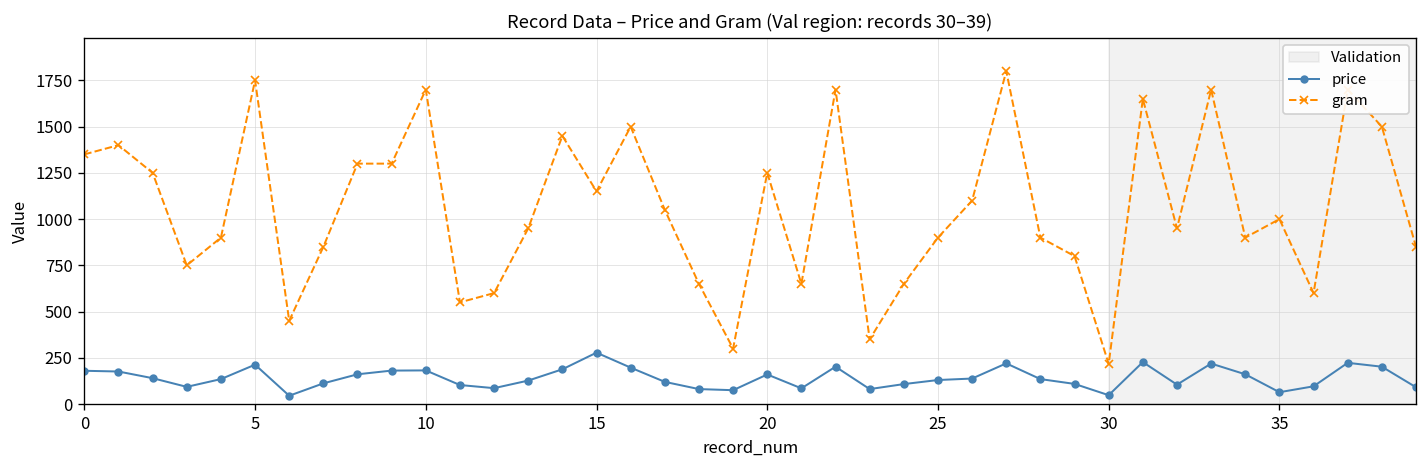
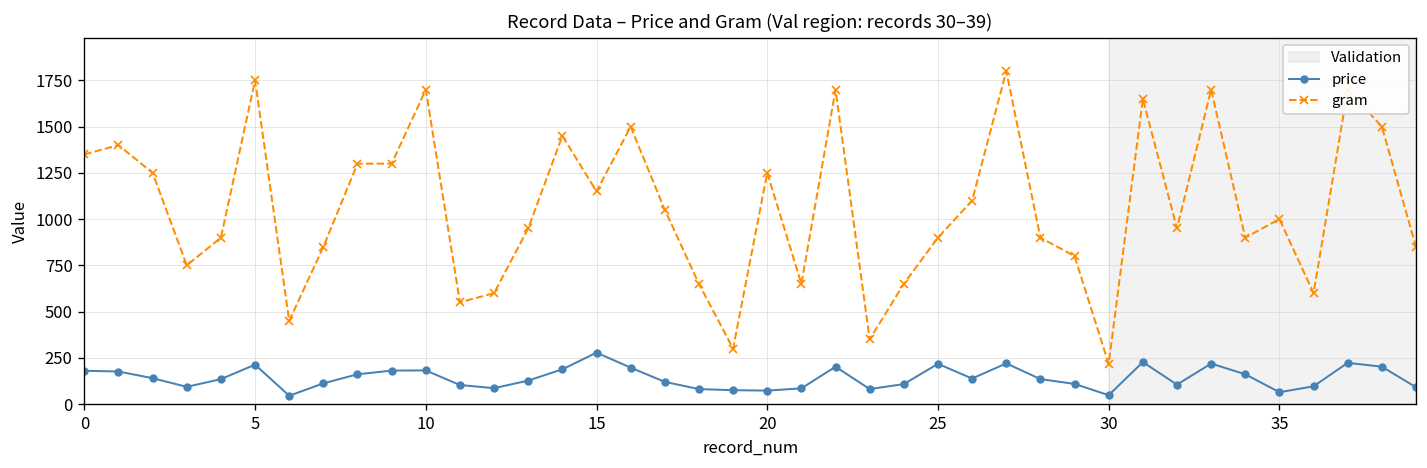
price, 20: 160 -> 70
price, 25: 130 -> 220
